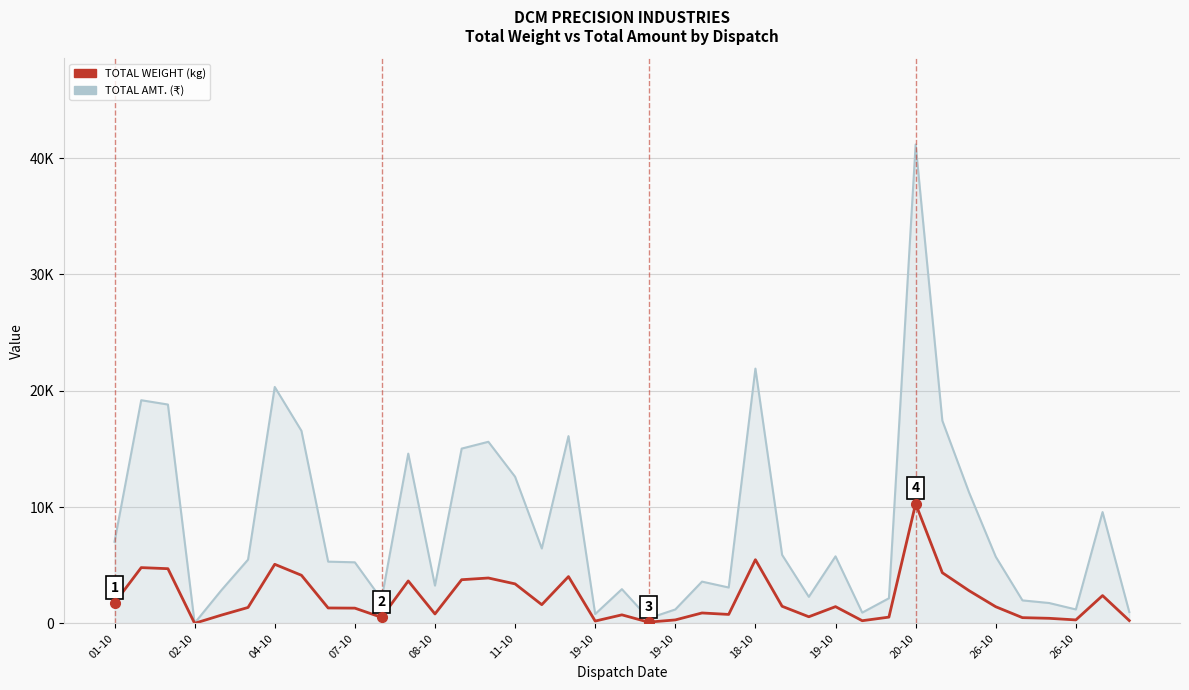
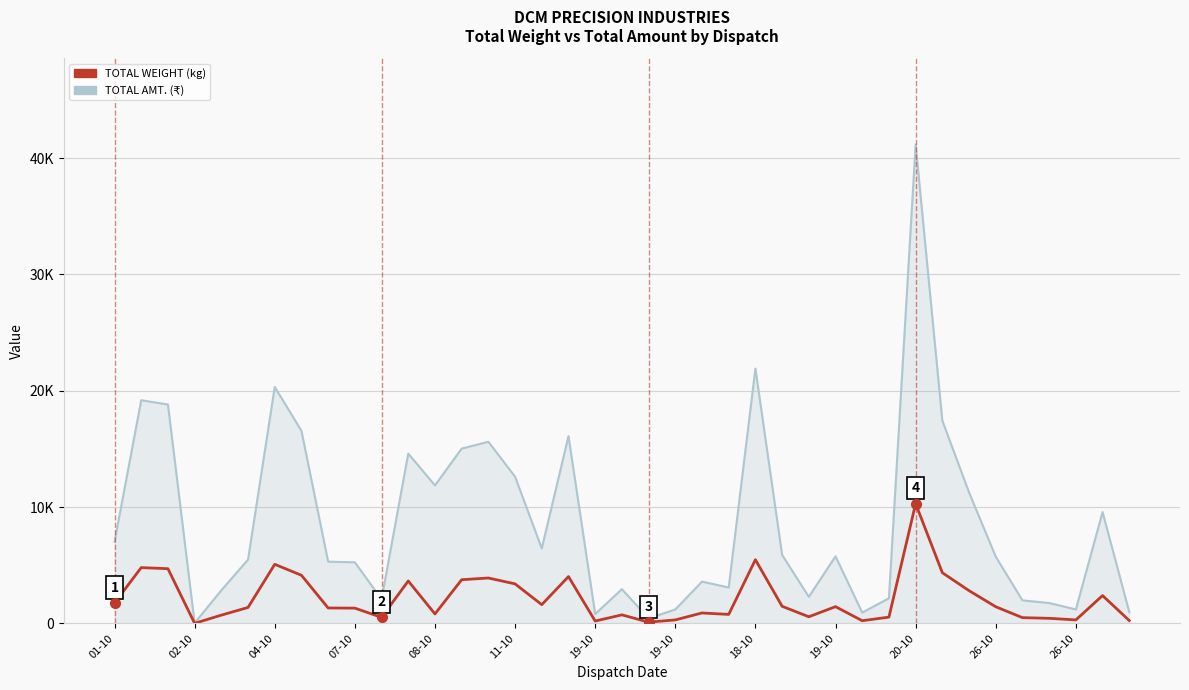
TOTAL AMT. (₹), 08-10: 3200 -> 11900
